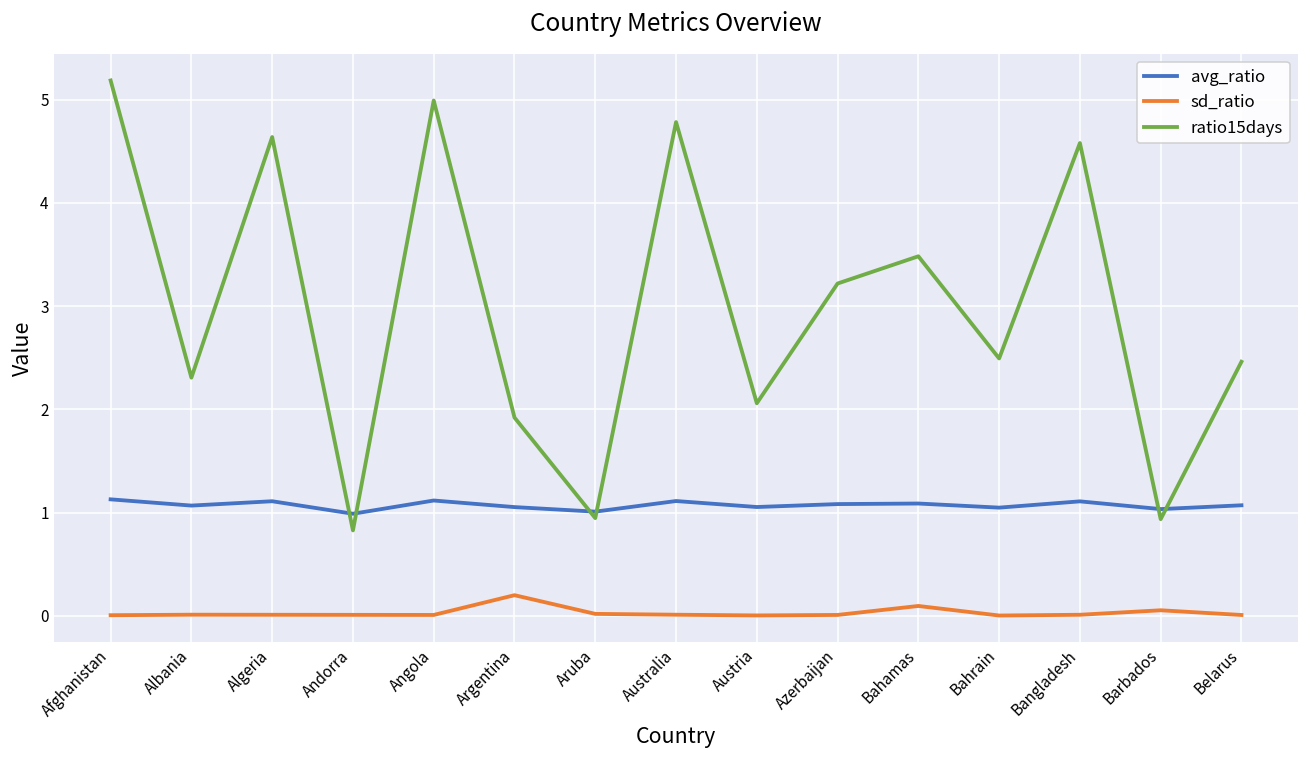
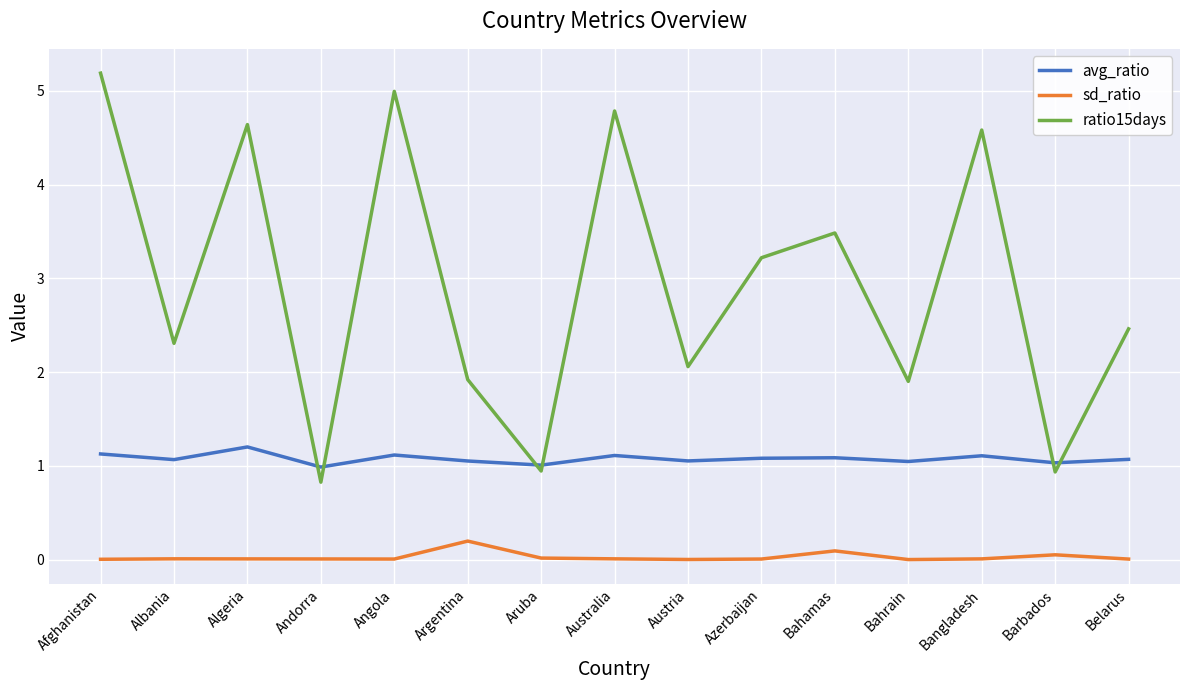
avg_ratio, Algeria: 1.1 -> 1.2
ratio15days, Bahrain: 2.5 -> 1.9
